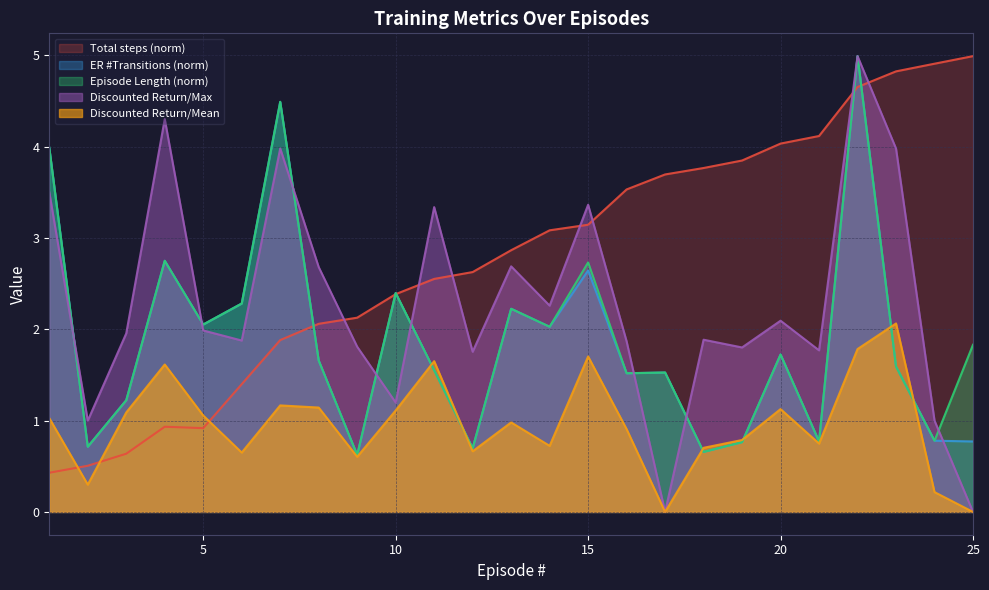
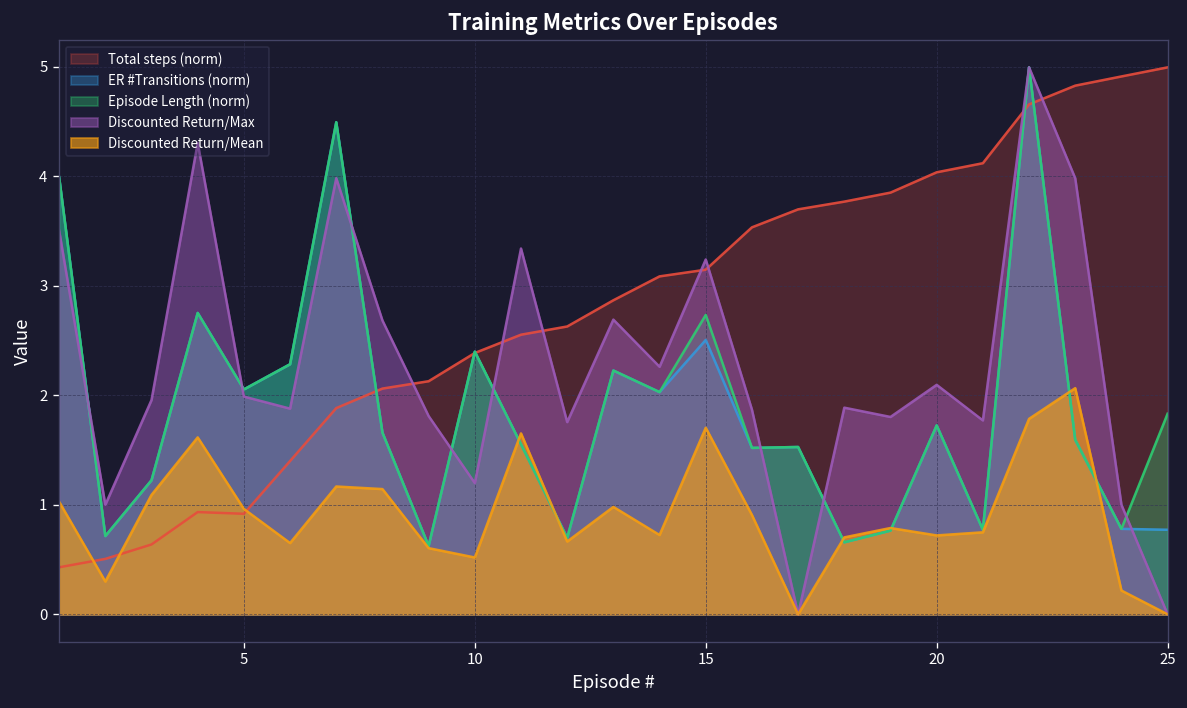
Discounted Return/Mean, 5: 1.1 -> 1.0
Discounted Return/Mean, 10: 1.1 -> 0.5
ER #Transitions (norm), 15: 2.6 -> 2.5
Discounted Return/Max, 15: 3.4 -> 3.2
Discounted Return/Mean, 20: 1.1 -> 0.7
